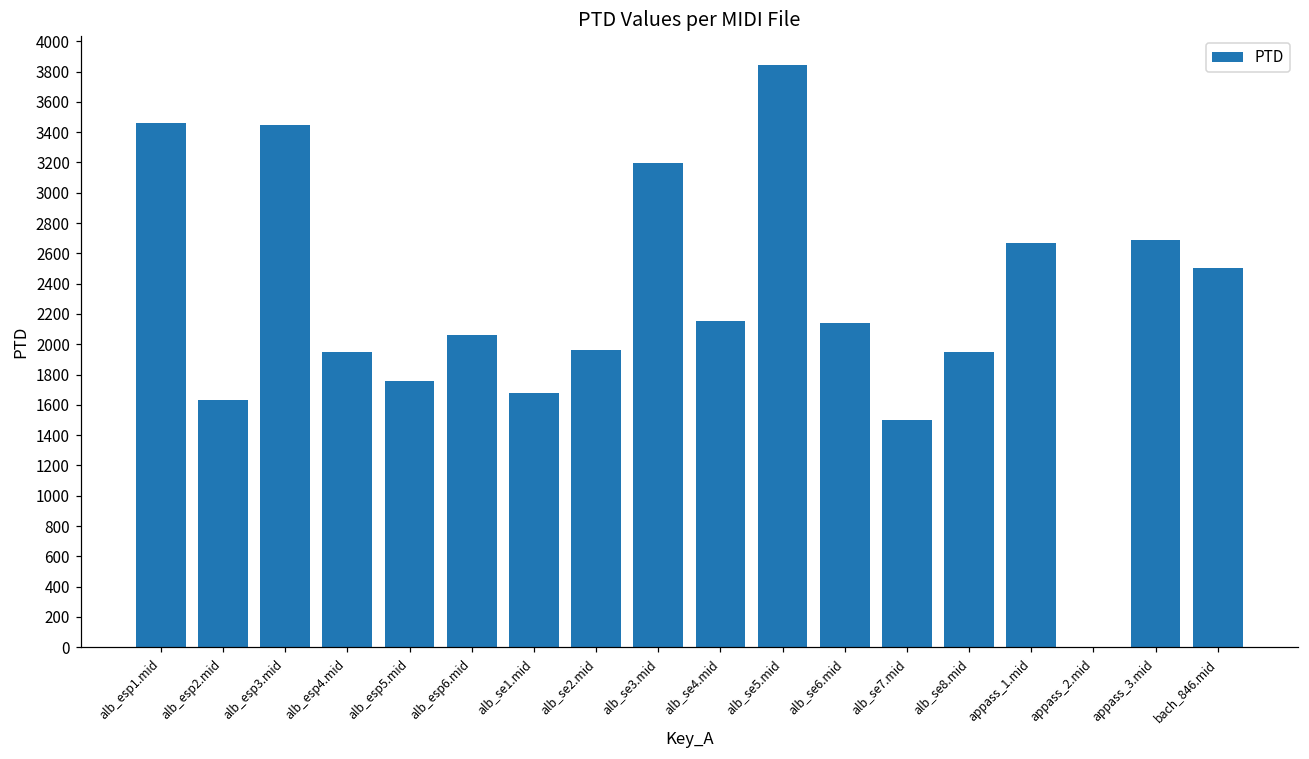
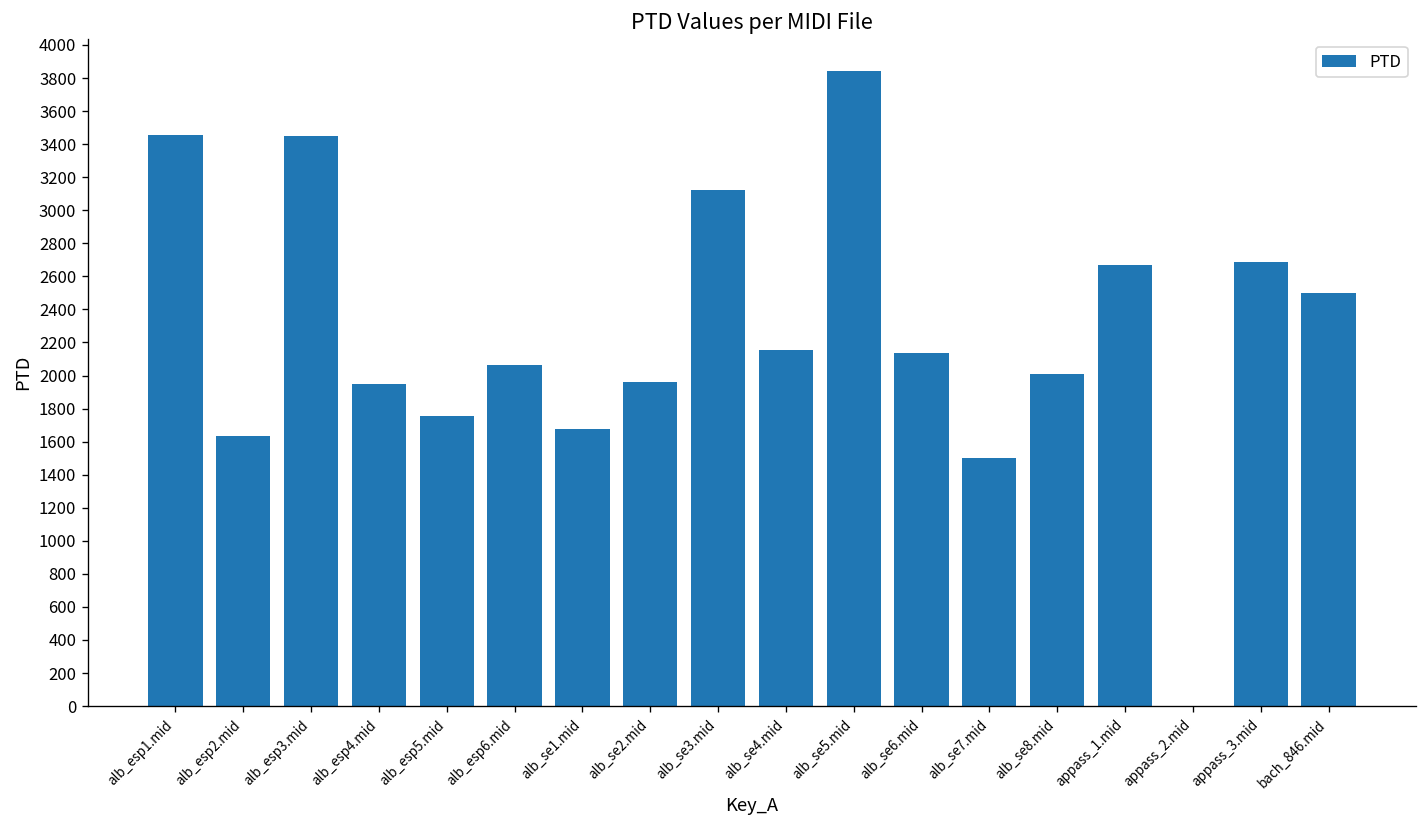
alb_se3.mid: 3200 -> 3120
alb_se8.mid: 1950 -> 2010
